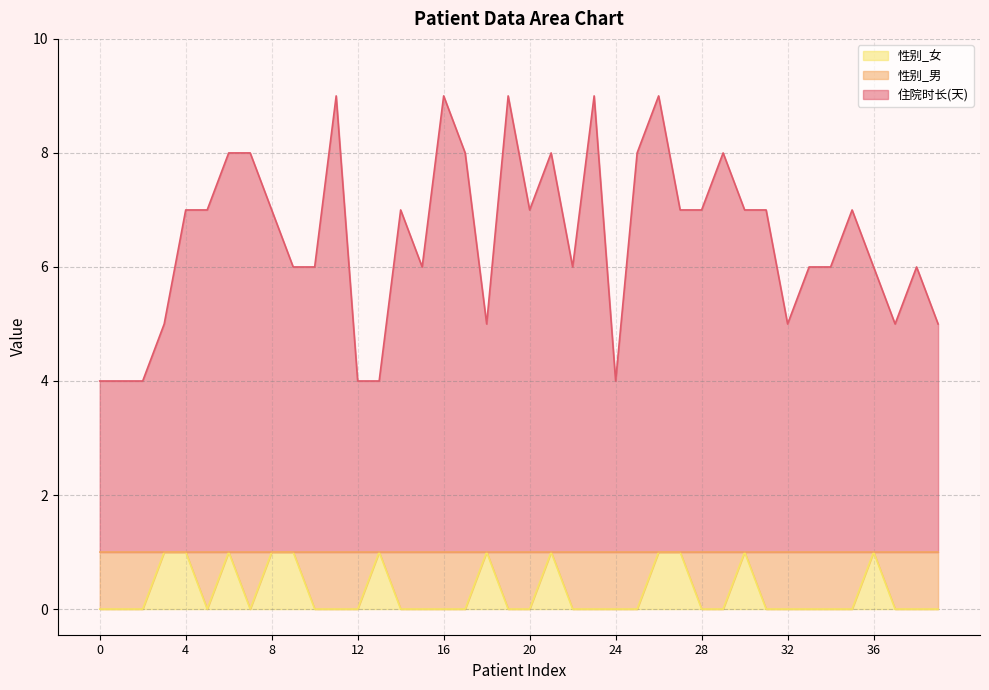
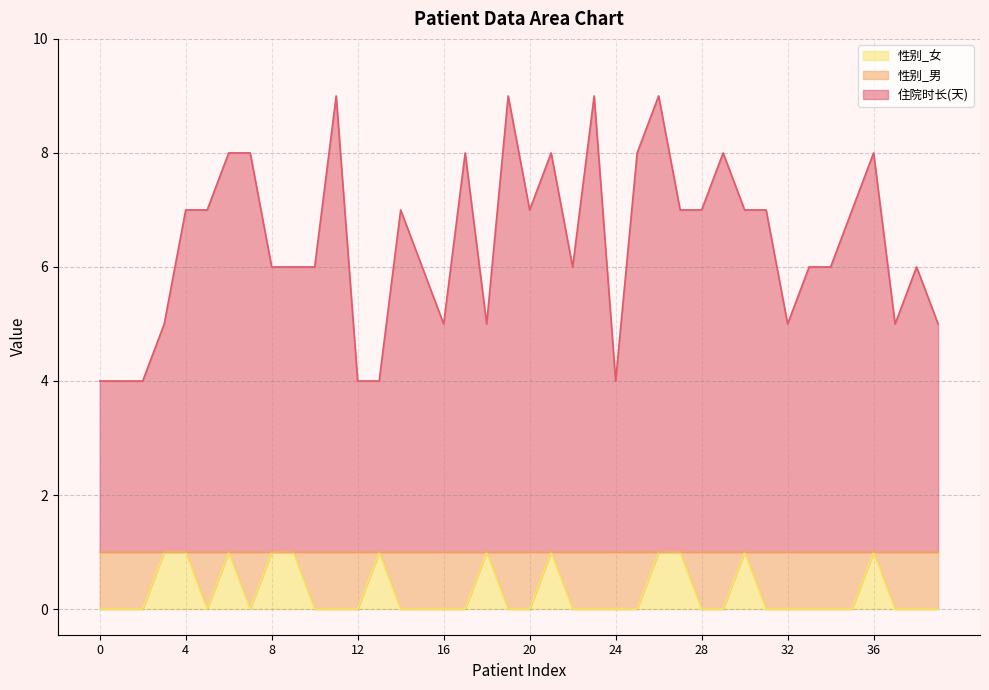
住院时长(天), 8: 7.0 -> 6.0
住院时长(天), 16: 9.0 -> 5.0
住院时长(天), 36: 6.0 -> 8.0
